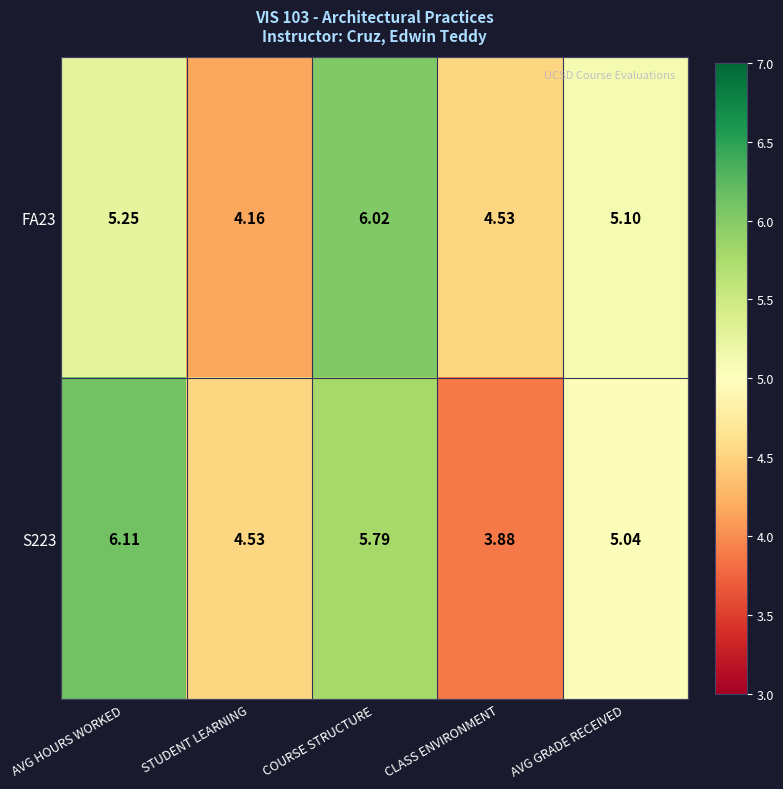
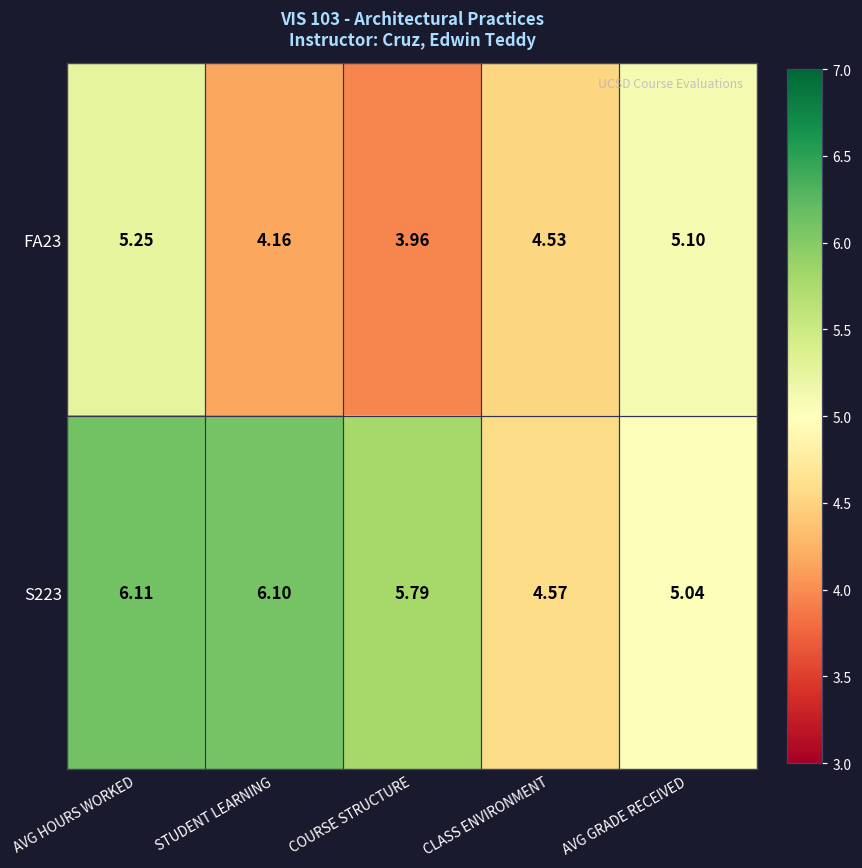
FA23, COURSE STRUCTURE: 6.02 -> 3.96
S223, STUDENT LEARNING: 4.53 -> 6.10
S223, CLASS ENVIRONMENT: 3.88 -> 4.57
